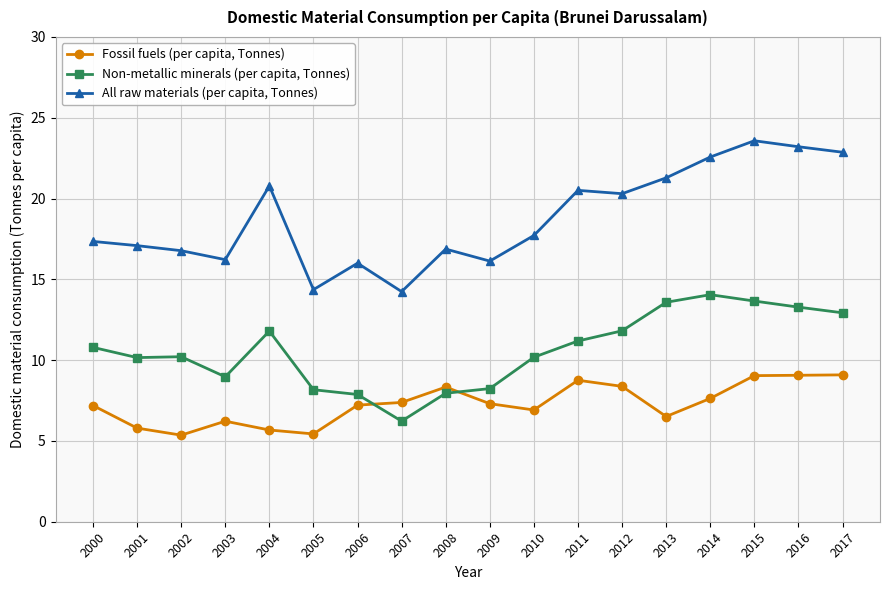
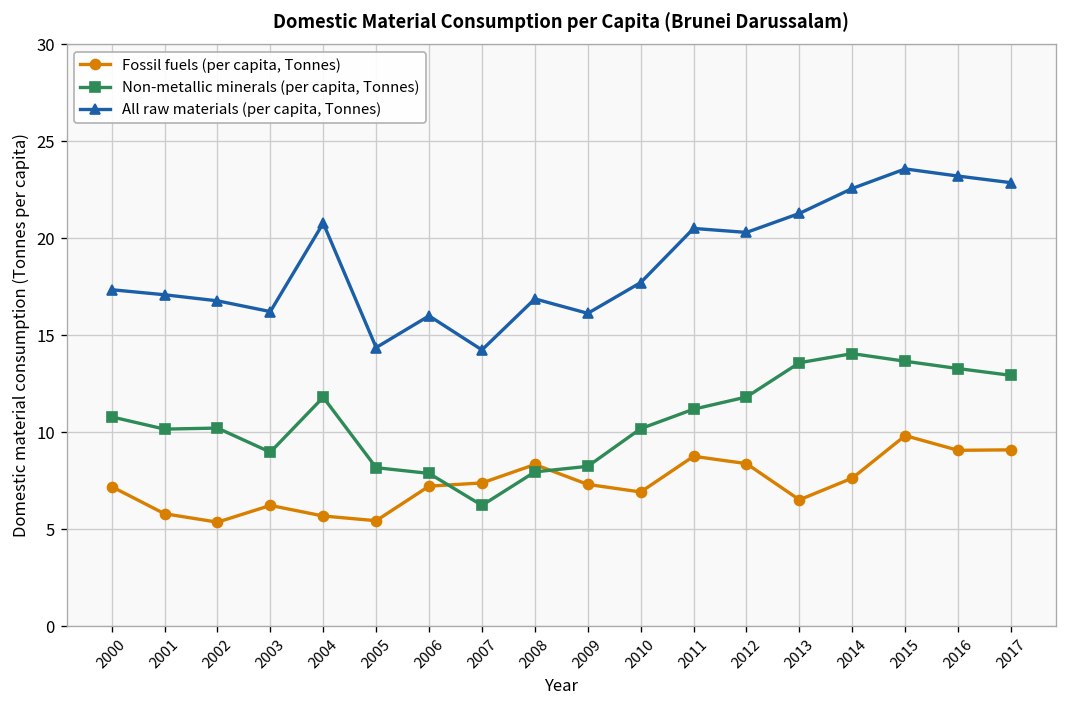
Fossil fuels (per capita, Tonnes), 2015: 9.0 -> 9.8
